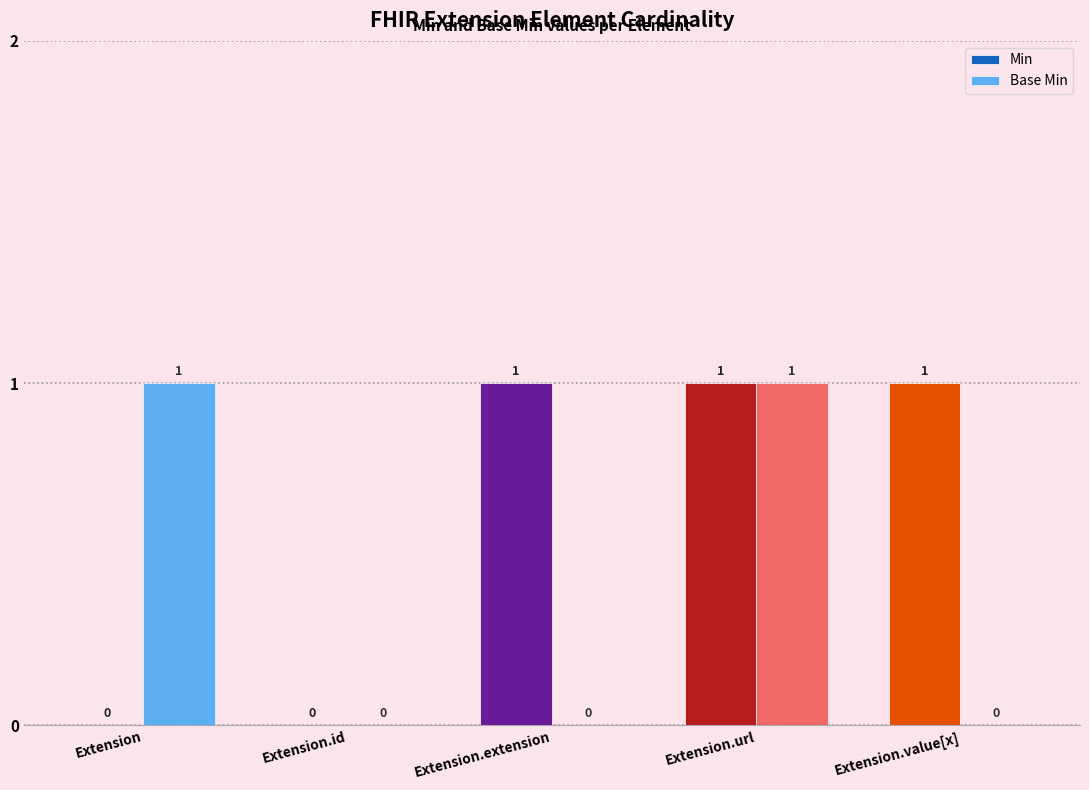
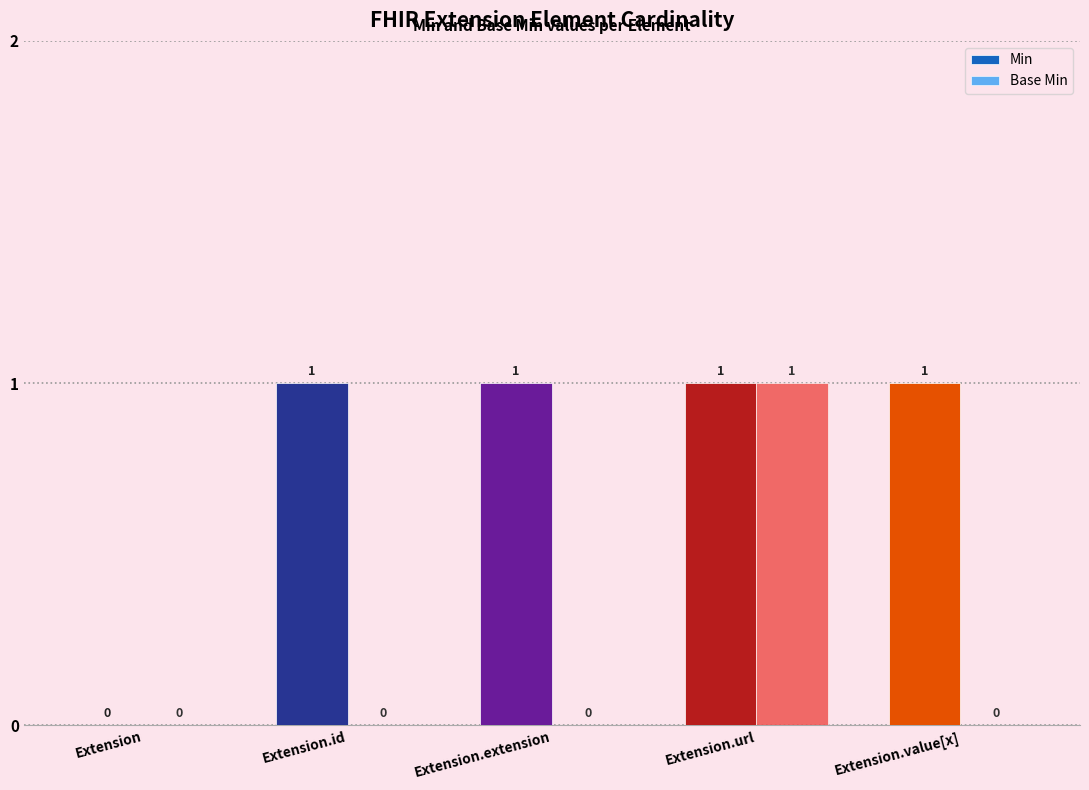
Base Min, Extension: 1 -> 0
Min, Extension.id: 0 -> 1
